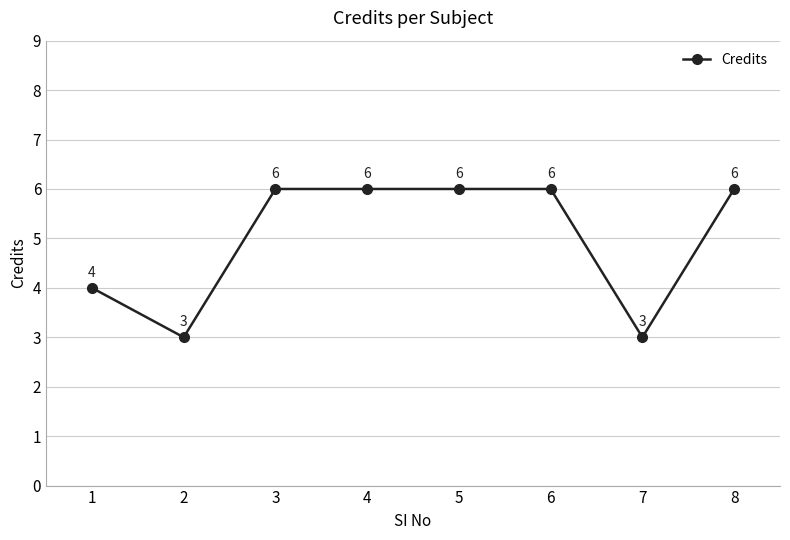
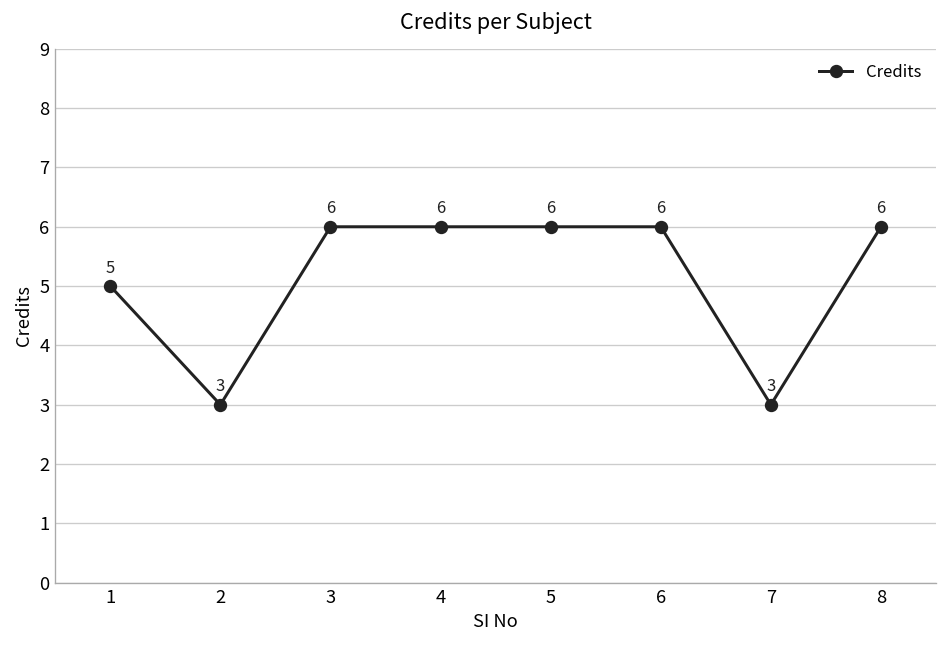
1: 4 -> 5
